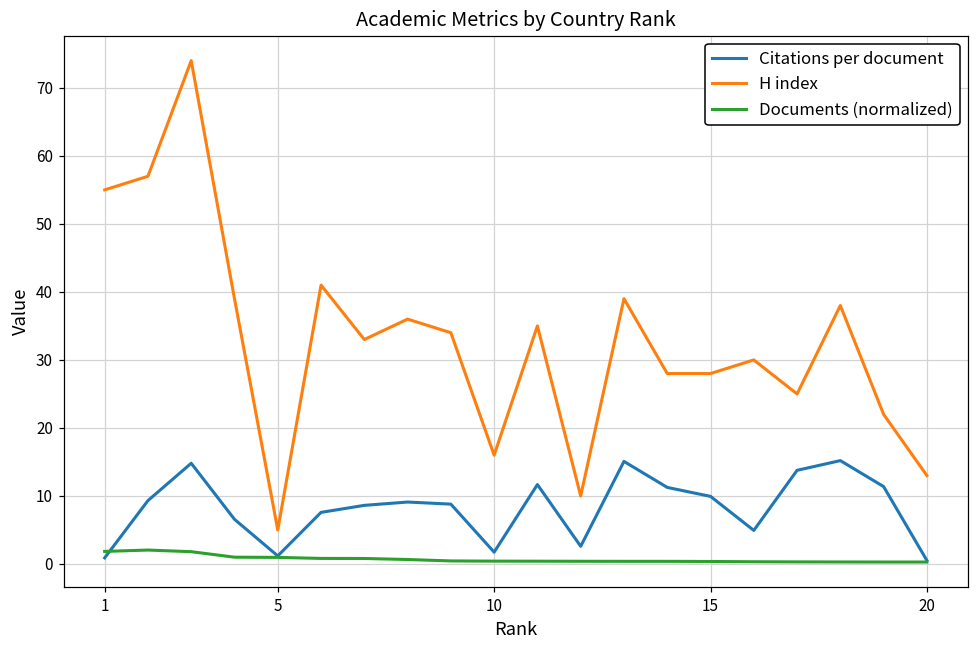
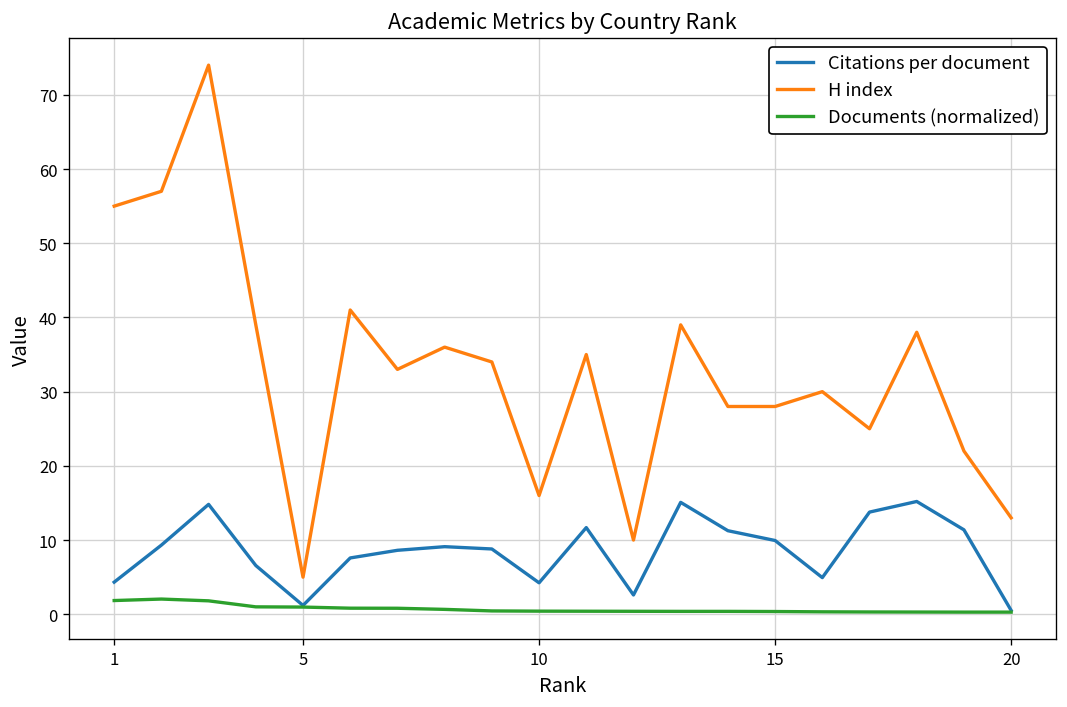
Citations per document, 1: 1 -> 4
Citations per document, 10: 2 -> 4
